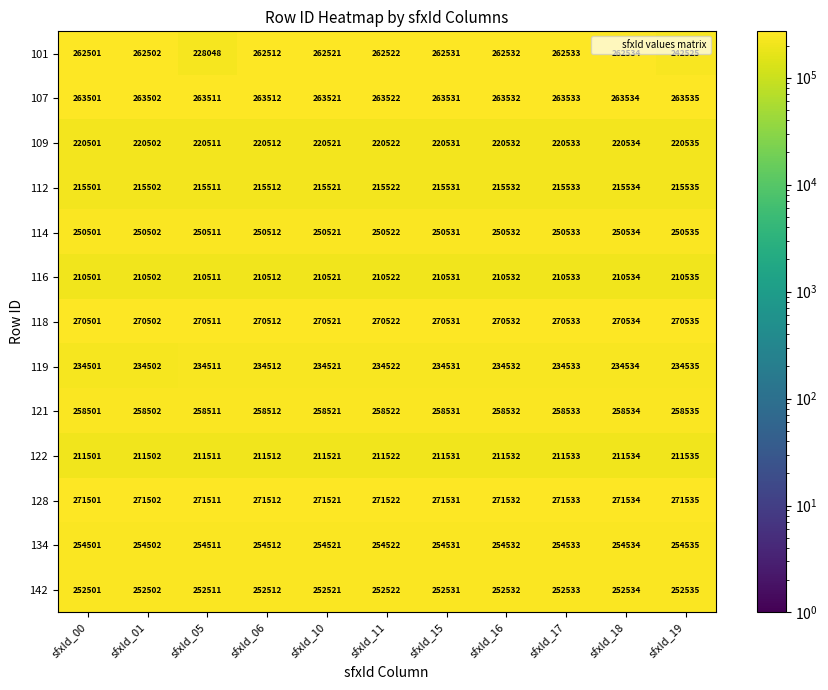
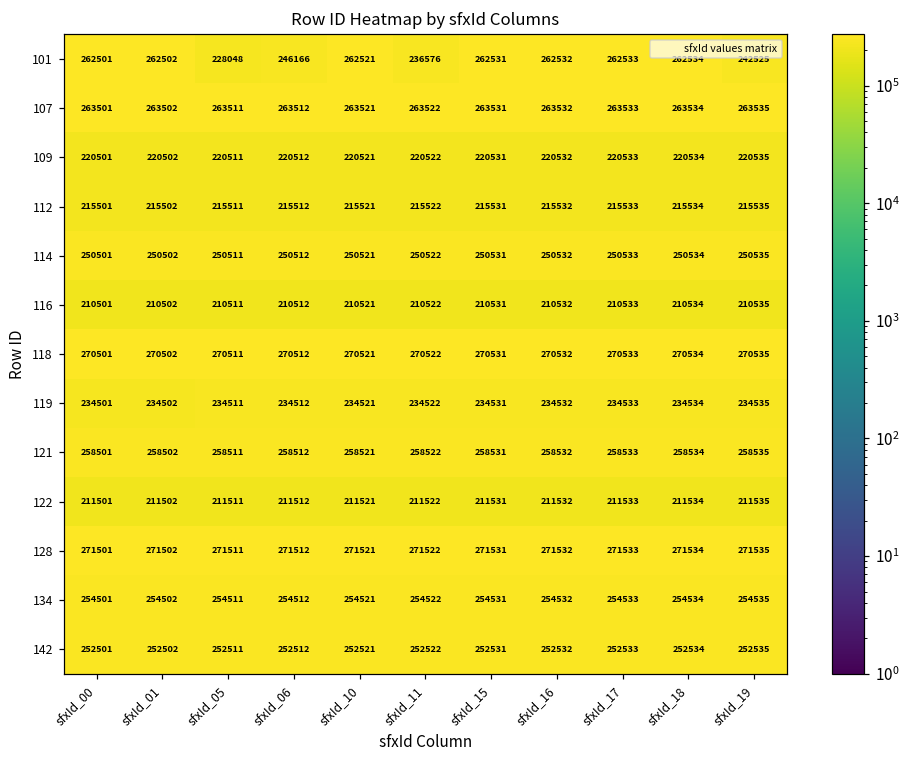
101, sfxId_06: 262512 -> 246166
101, sfxId_11: 262522 -> 236576
